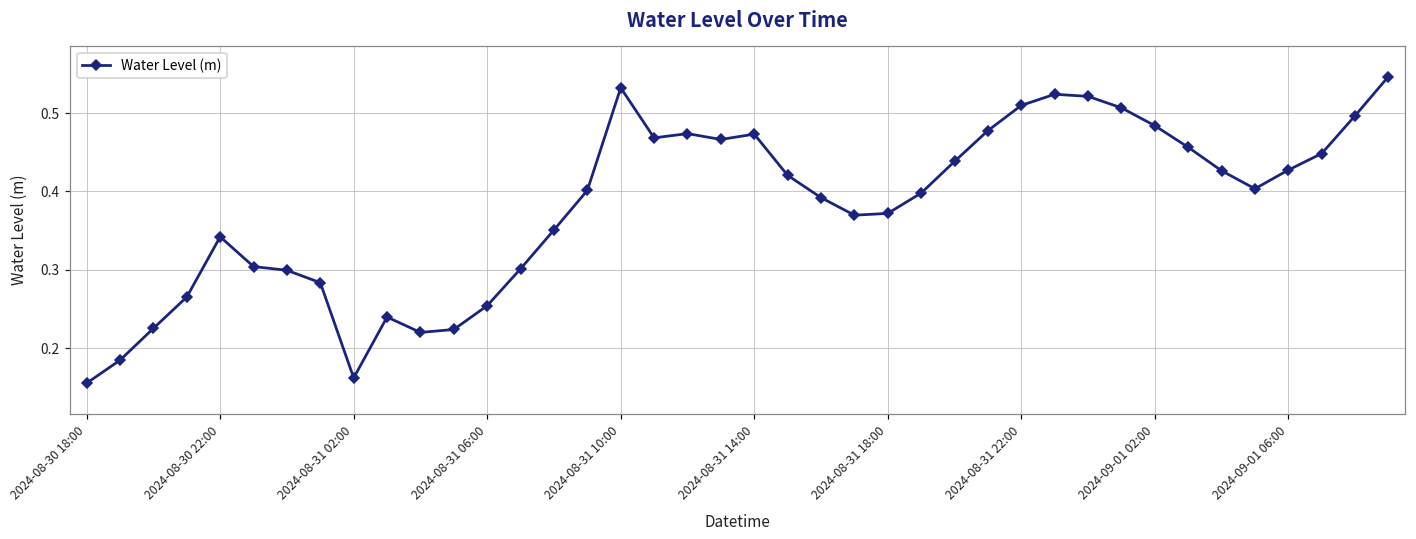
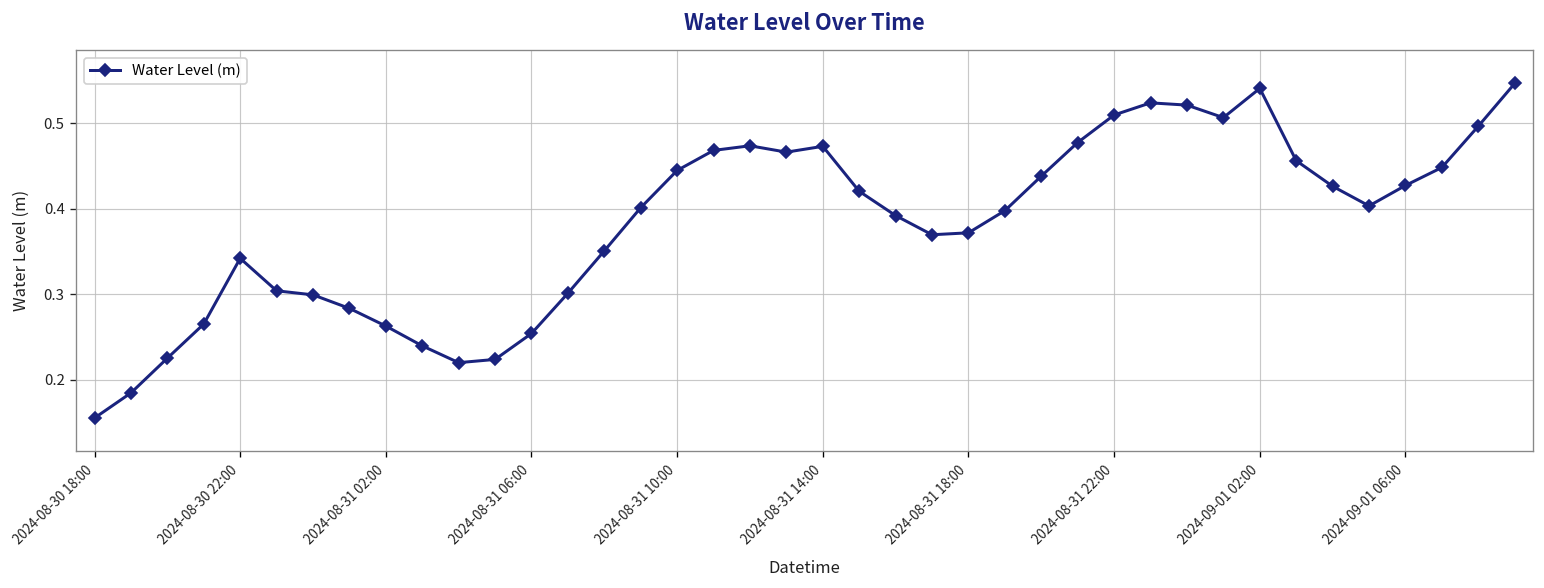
2024-08-31 02:00: 0.16 -> 0.26
2024-08-31 10:00: 0.53 -> 0.44
2024-09-01 02:00: 0.48 -> 0.54
